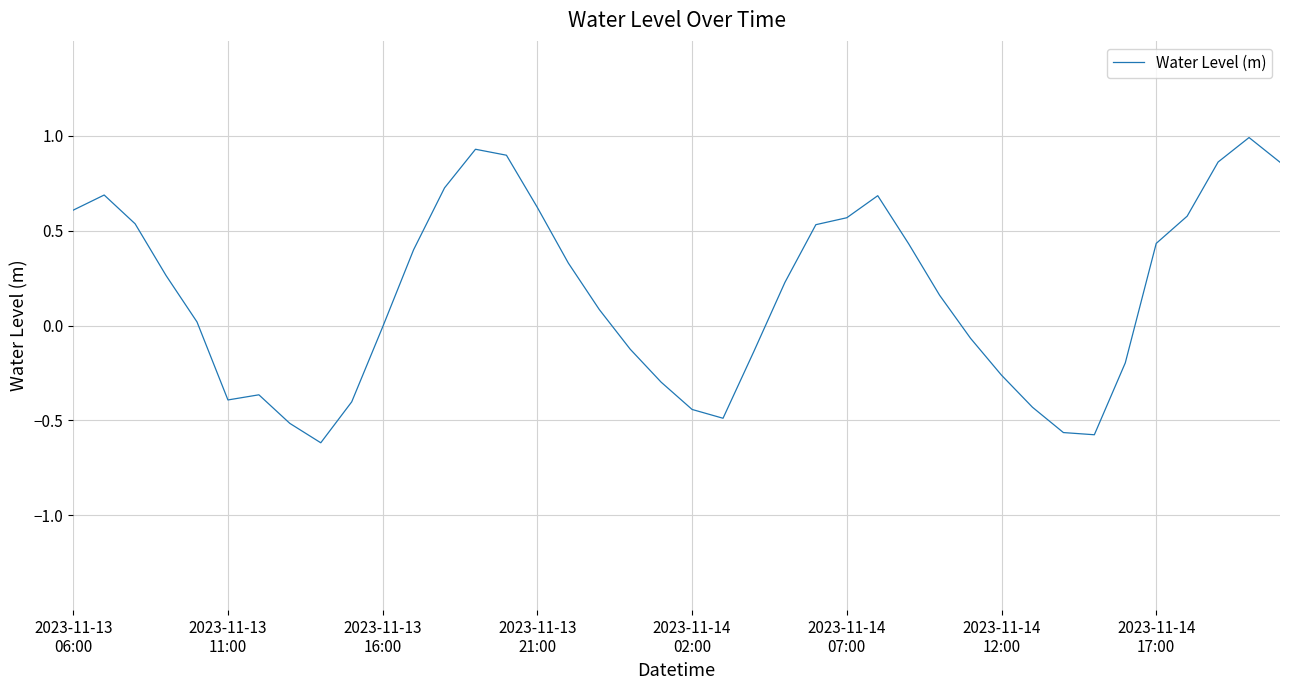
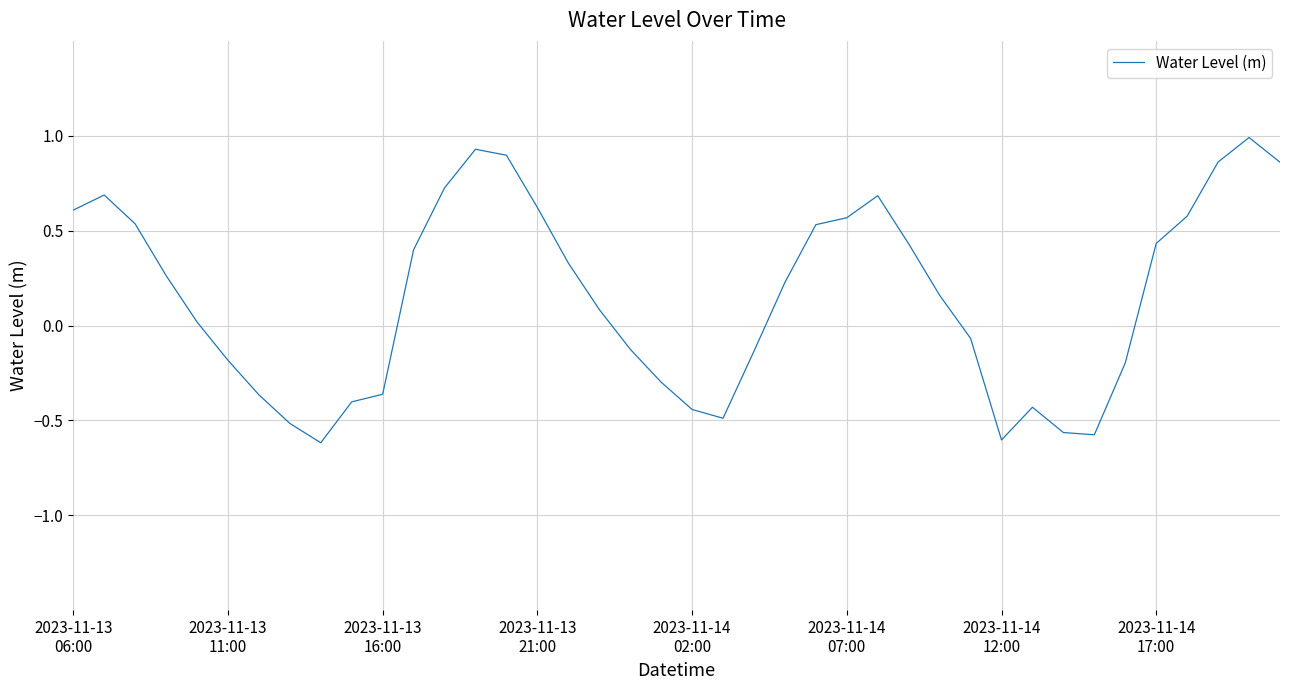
2023-11-13 11:00: -0.39 -> -0.18
2023-11-13 16:00: -0.01 -> -0.36
2023-11-14 12:00: -0.26 -> -0.60
